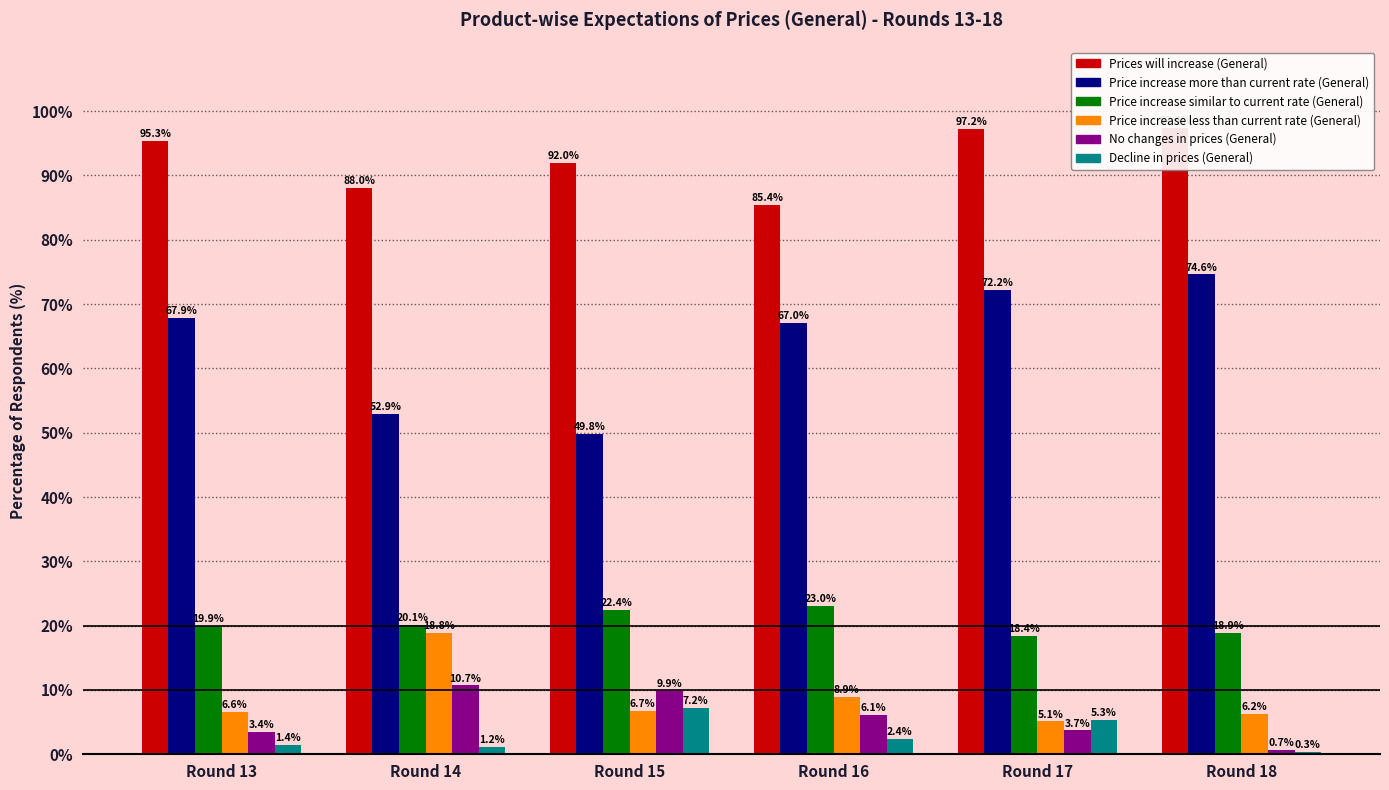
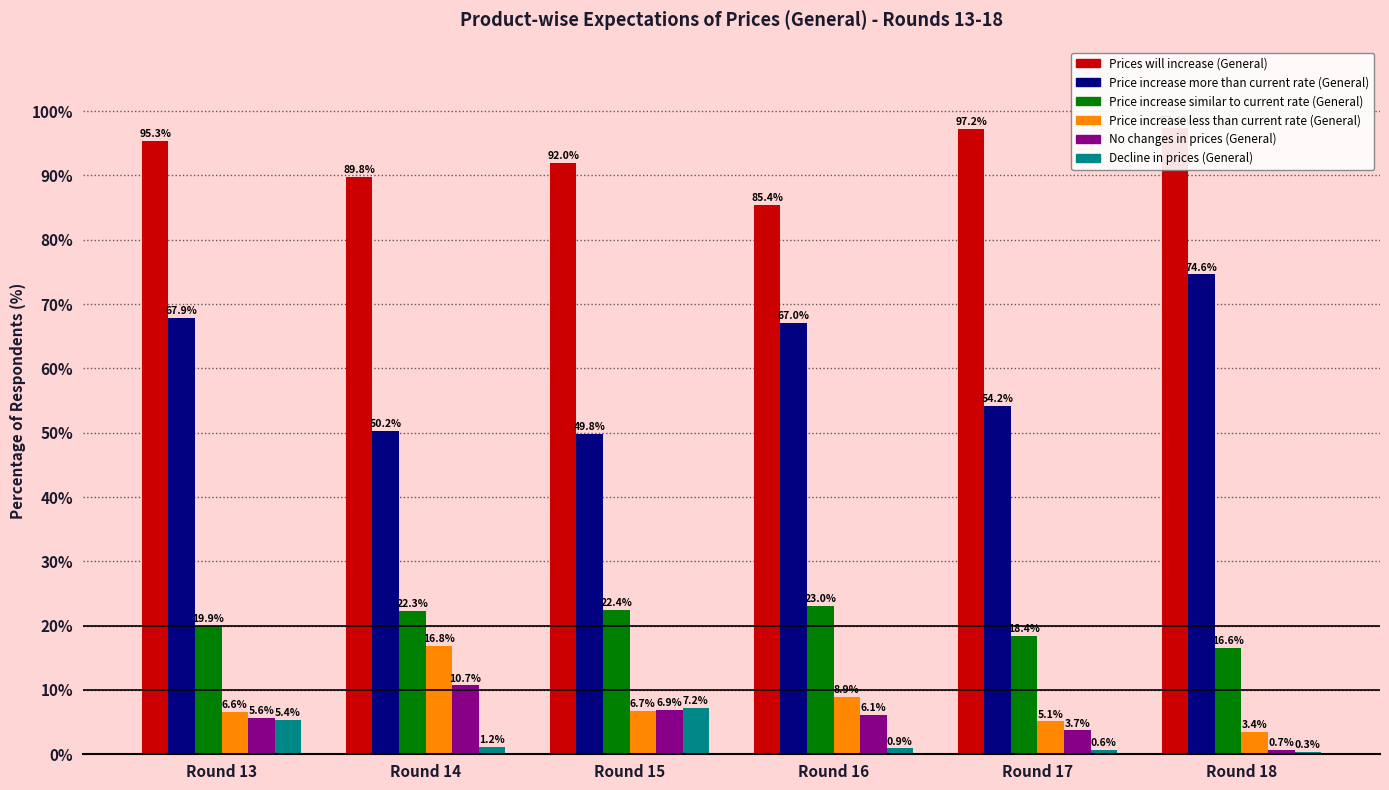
No changes in prices (General), Round 13: 3.4% -> 5.6%
Decline in prices (General), Round 13: 1.4% -> 5.4%
Prices will increase (General), Round 14: 88.0% -> 89.8%
Price increase more than current rate (General), Round 14: 52.9% -> 50.2%
Price increase similar to current rate (General), Round 14: 20.1% -> 22.3%
Price increase less than current rate (General), Round 14: 18.8% -> 16.8%
No changes in prices (General), Round 15: 9.9% -> 6.9%
Decline in prices (General), Round 16: 2.4% -> 0.9%
Price increase more than current rate (General), Round 17: 72.2% -> 54.2%
Decline in prices (General), Round 17: 5.3% -> 0.6%
Price increase similar to current rate (General), Round 18: 18.9% -> 16.6%
Price increase less than current rate (General), Round 18: 6.2% -> 3.4%
